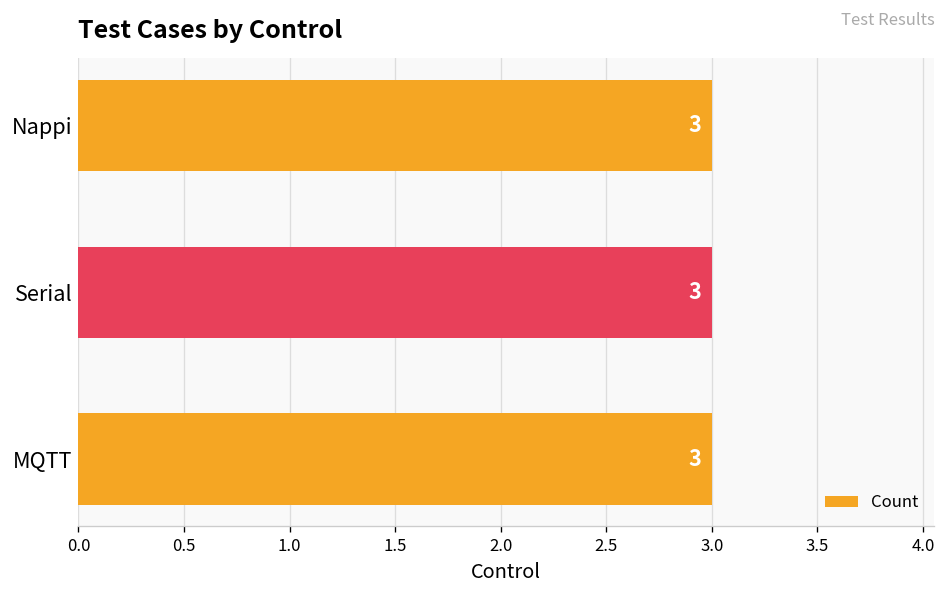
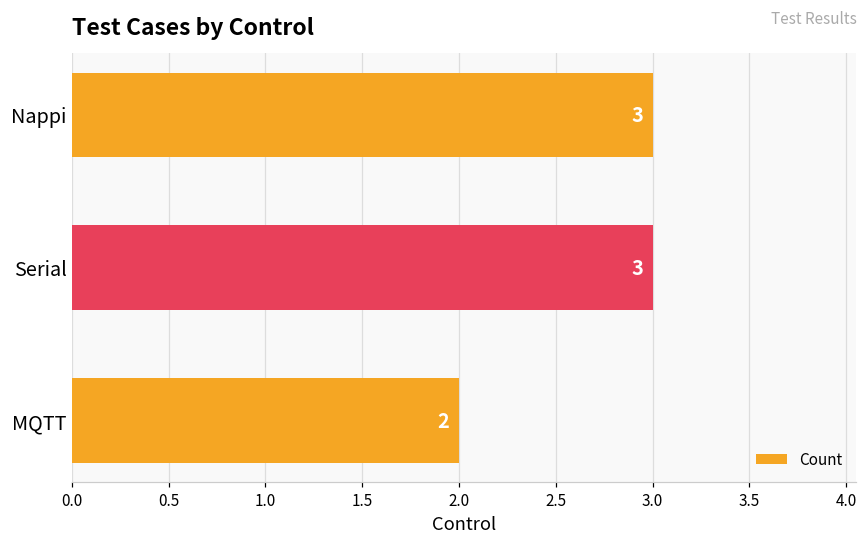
MQTT: 3 -> 2
